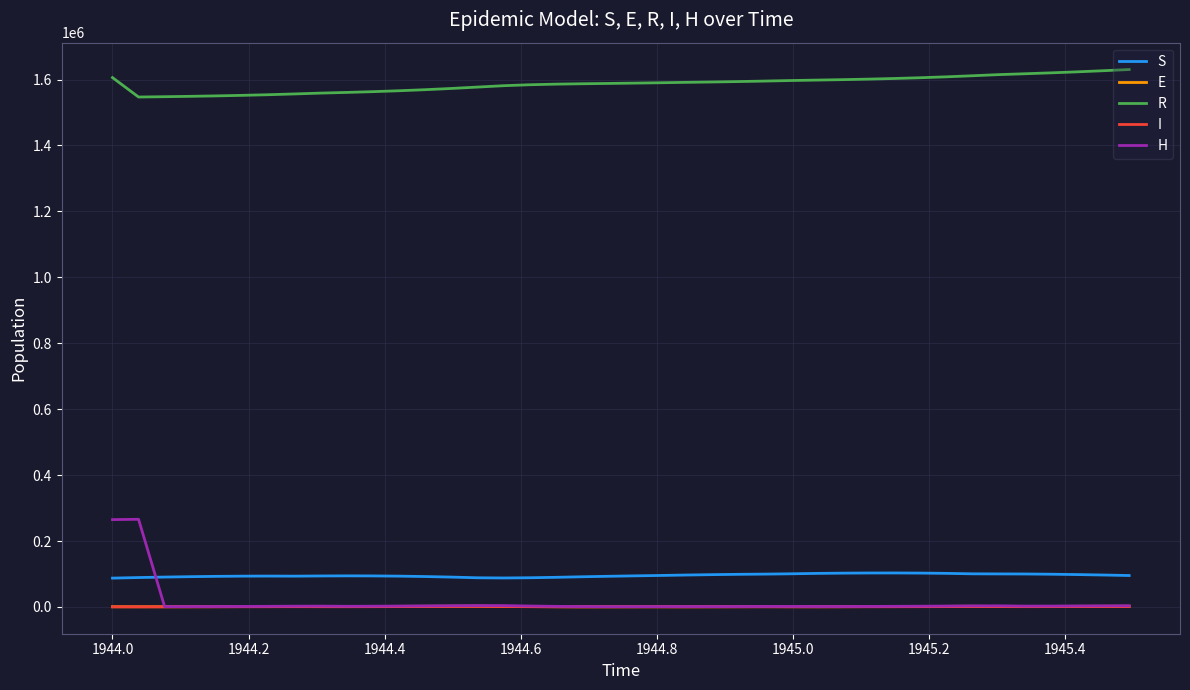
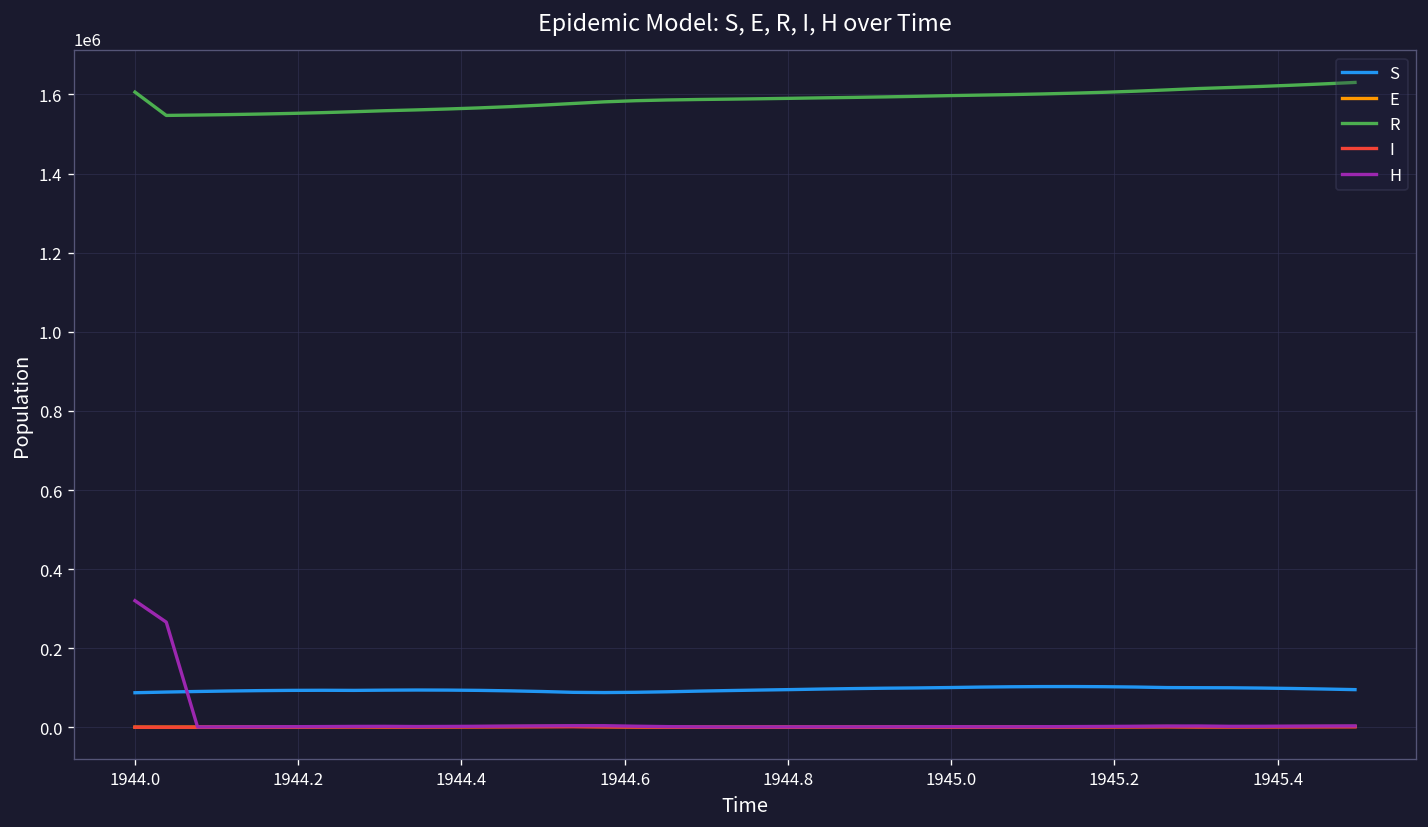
H, 1944.0: 270000 -> 320000
